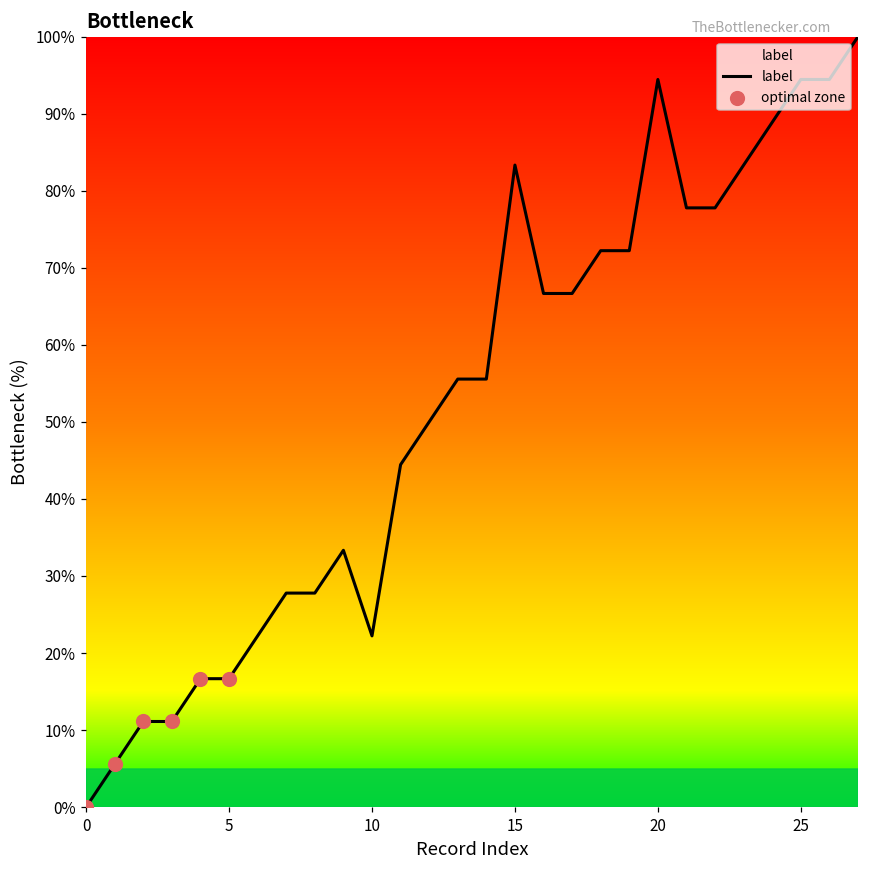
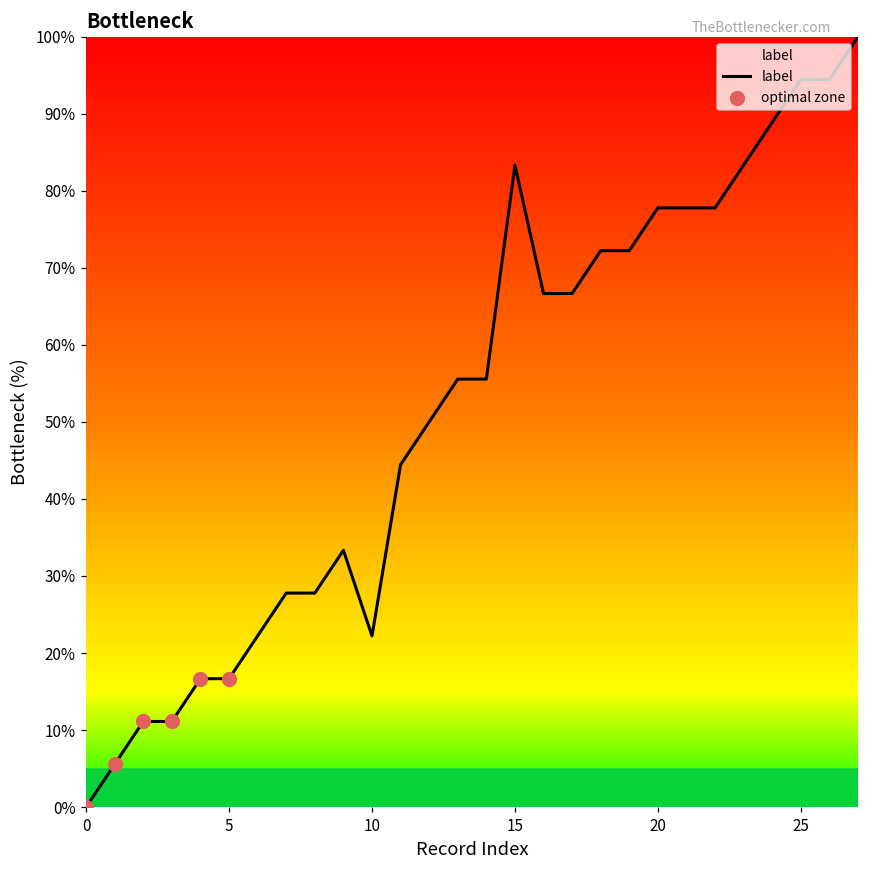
label, 20: 94% -> 78%
